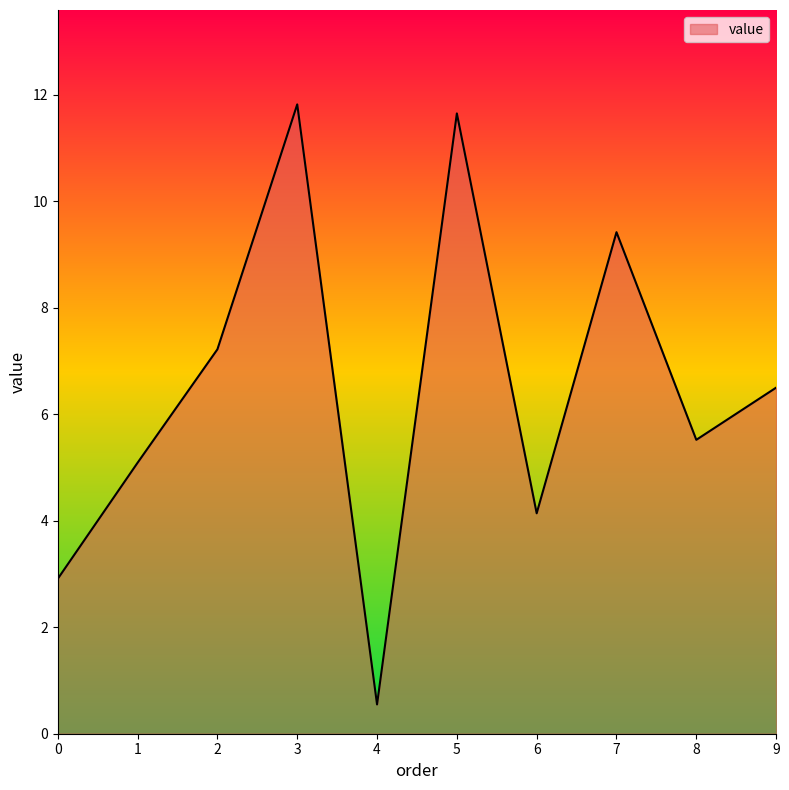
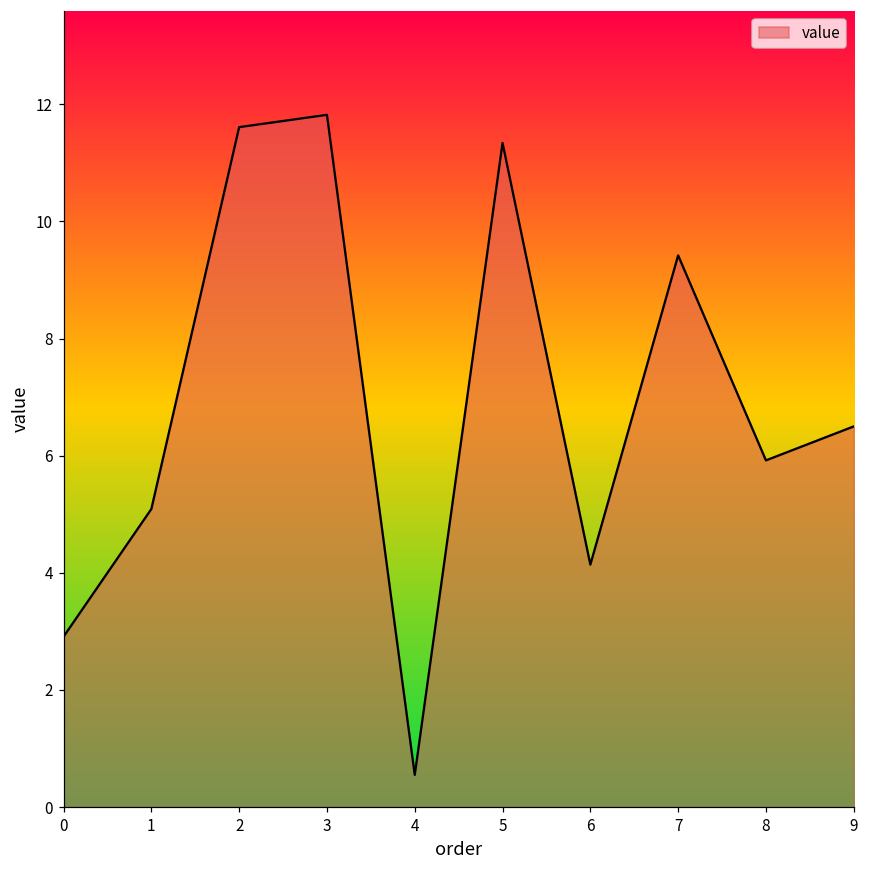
2: 7.2 -> 11.6
5: 11.7 -> 11.3
8: 5.5 -> 5.9
